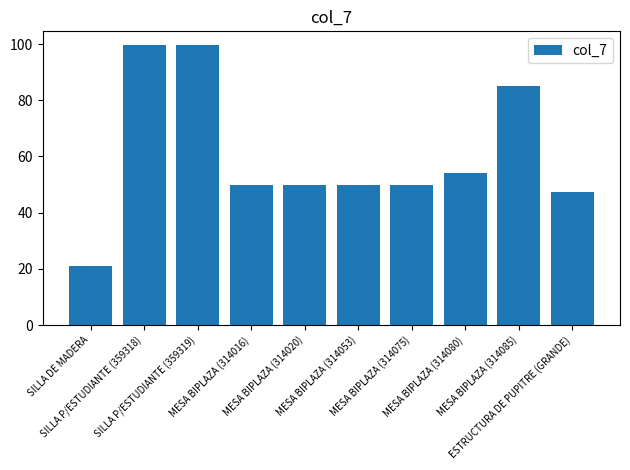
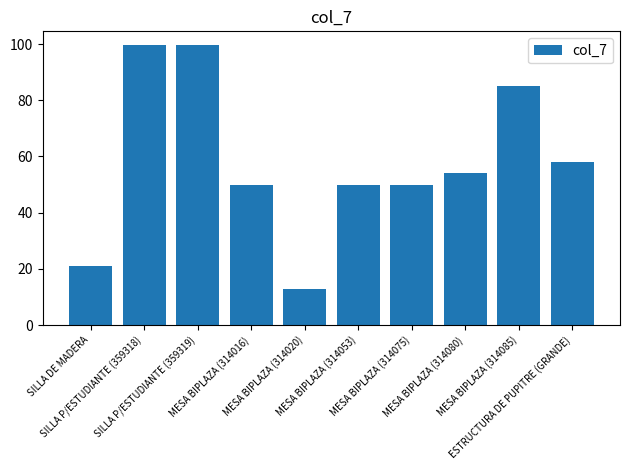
MESA BIPLAZA (314020): 50 -> 13
ESTRUCTURA DE PUPITRE (GRANDE): 47 -> 58
